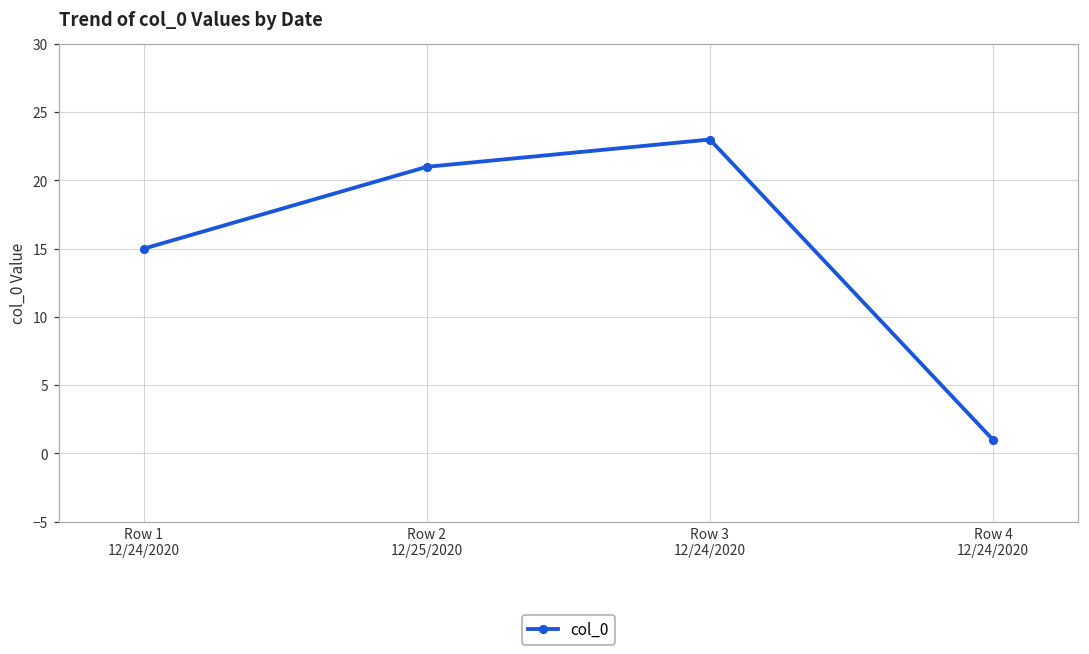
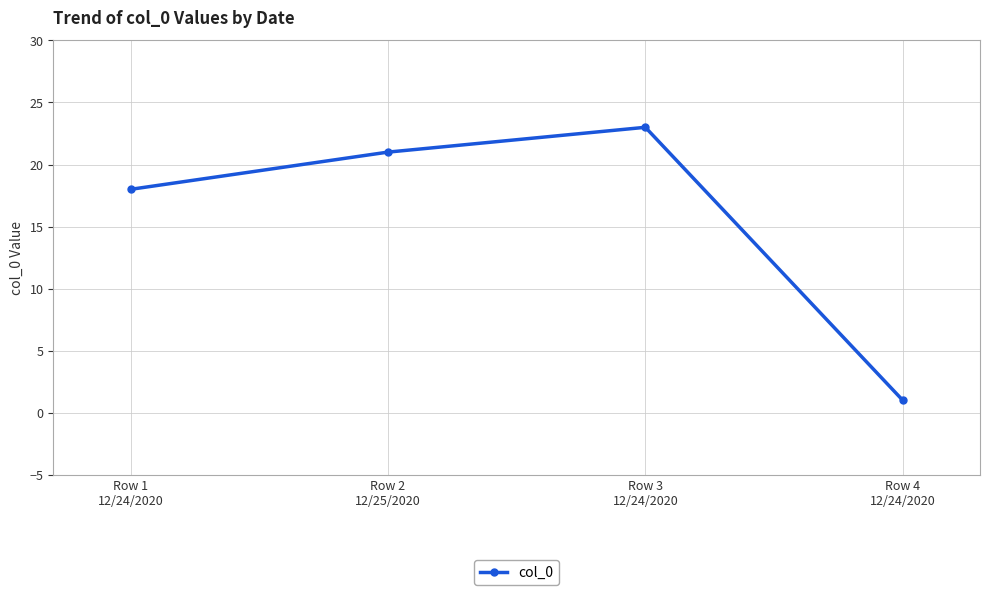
Row 1 12/24/2020: 15 -> 18
